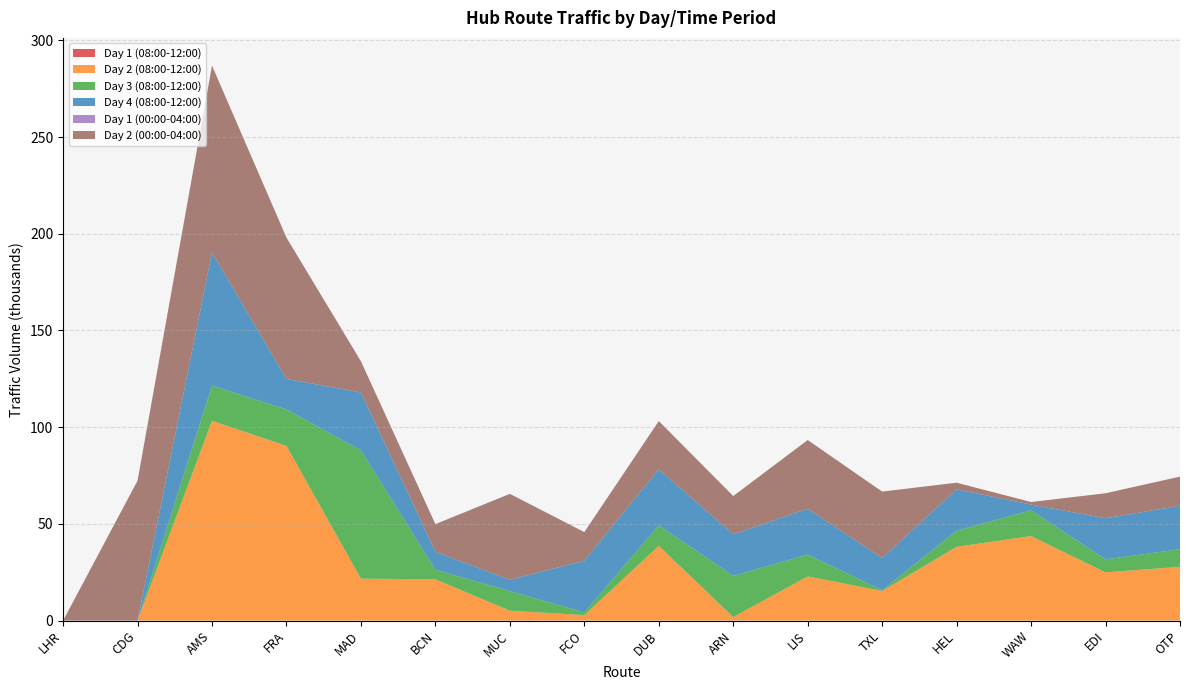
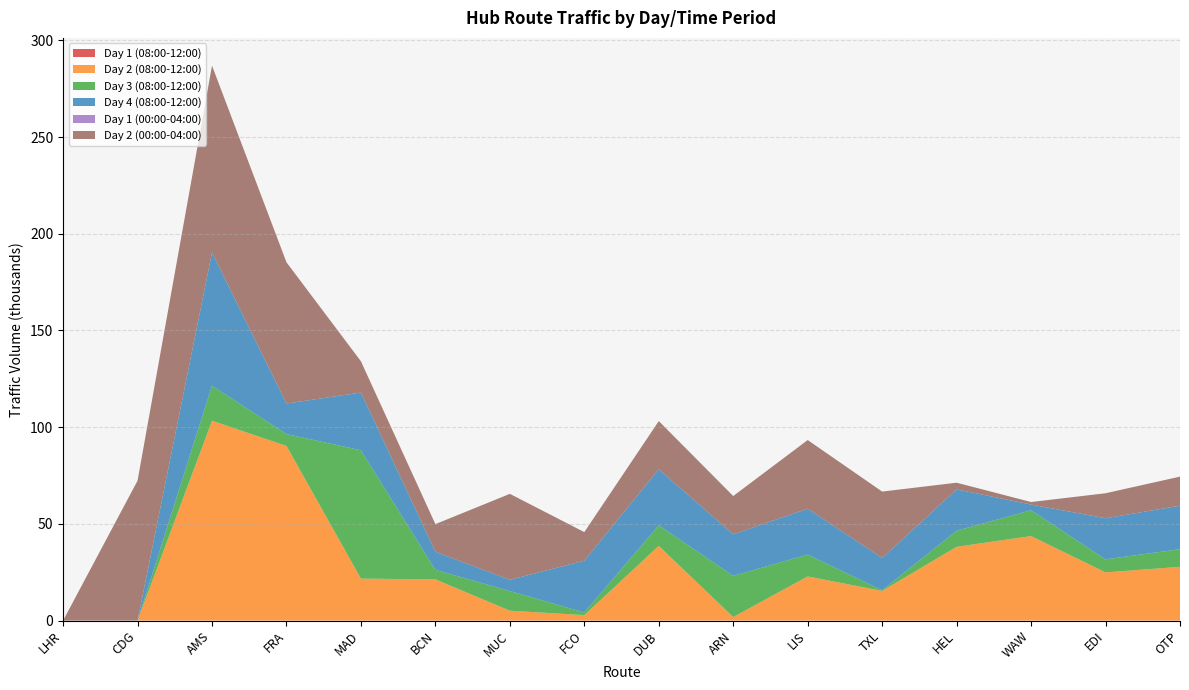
Day 3 (08:00-12:00), FRA: 19 -> 6
